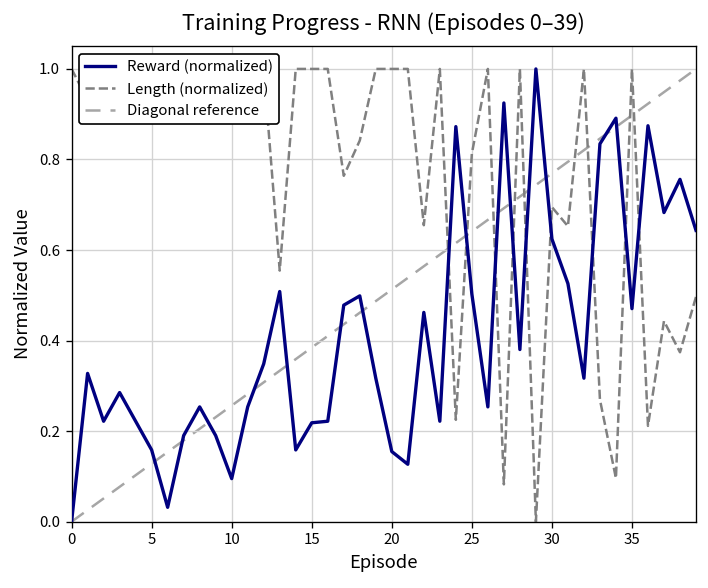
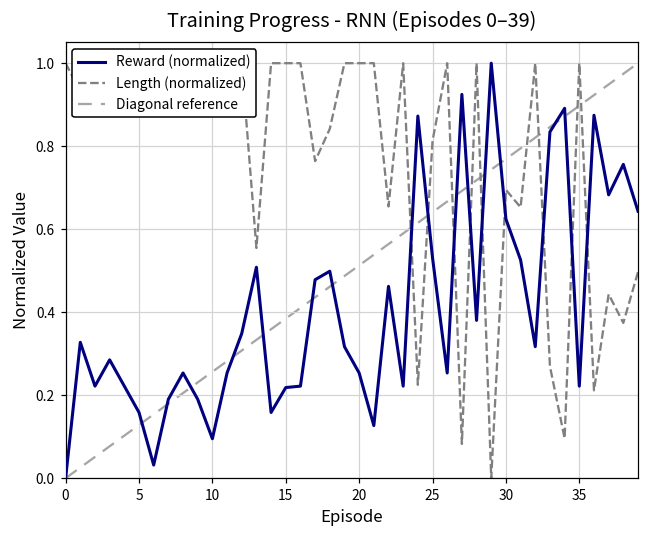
Reward (normalized), 20: 0.15 -> 0.25
Reward (normalized), 25: 0.50 -> 0.53
Reward (normalized), 35: 0.47 -> 0.22
